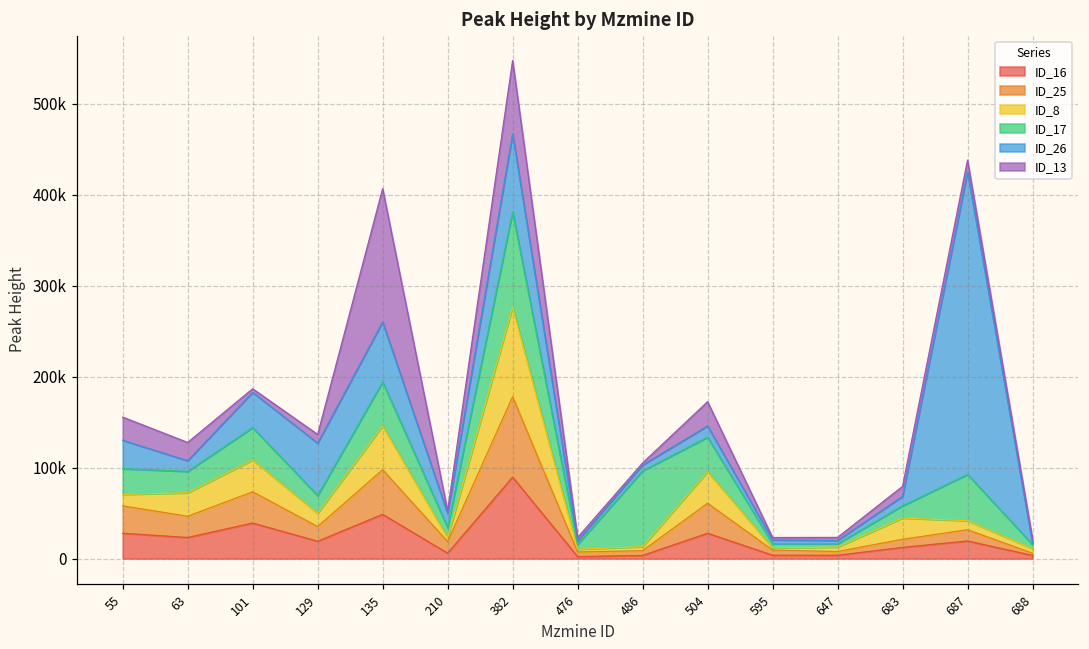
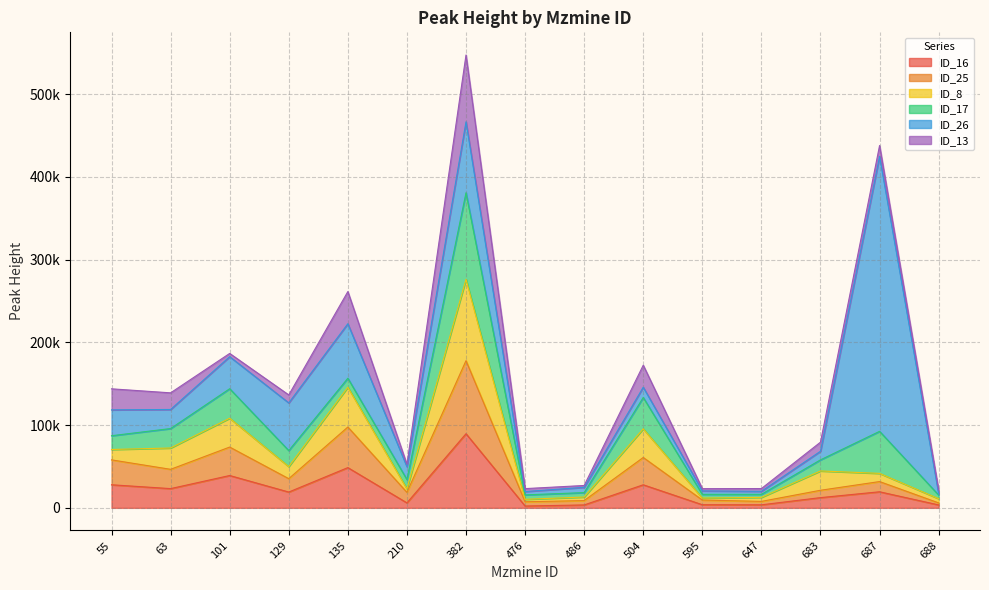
ID_17, 55: 30000 -> 20000
ID_26, 63: 10000 -> 20000
ID_17, 135: 50000 -> 10000
ID_13, 135: 150000 -> 40000
ID_17, 486: 80000 -> 10000
